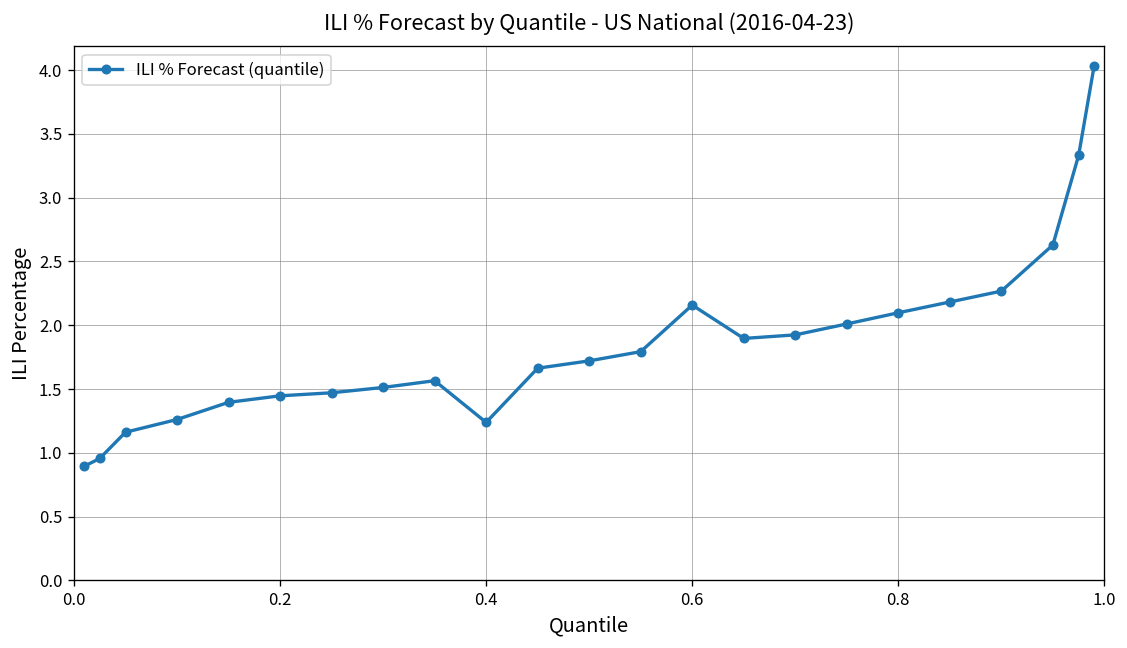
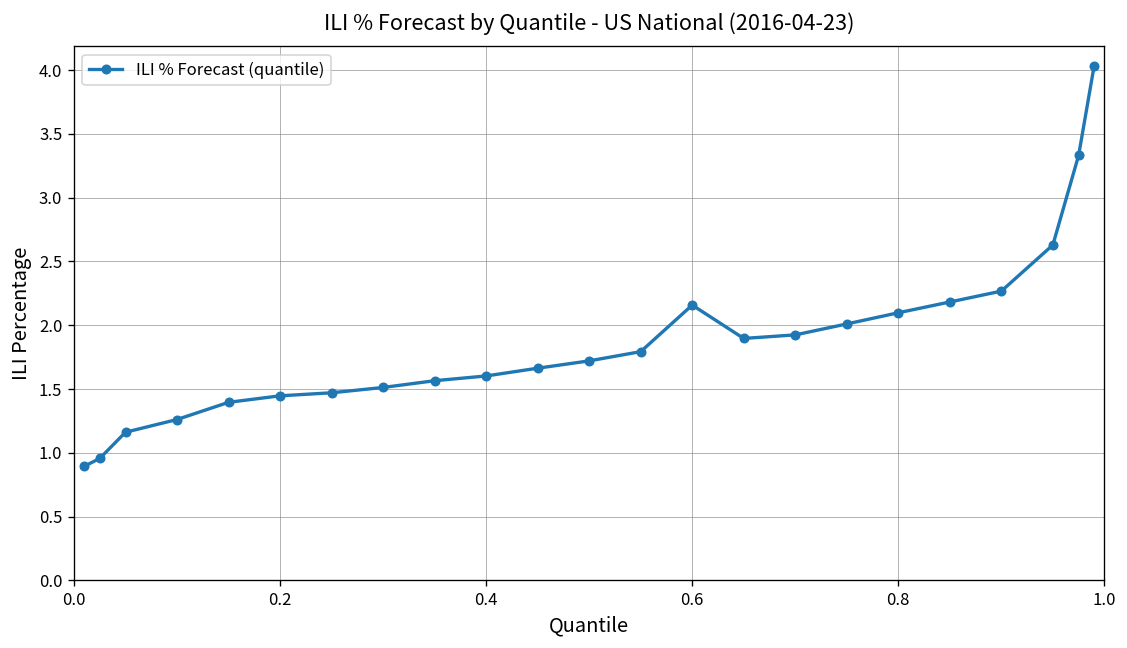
0.4: 1.24 -> 1.60
